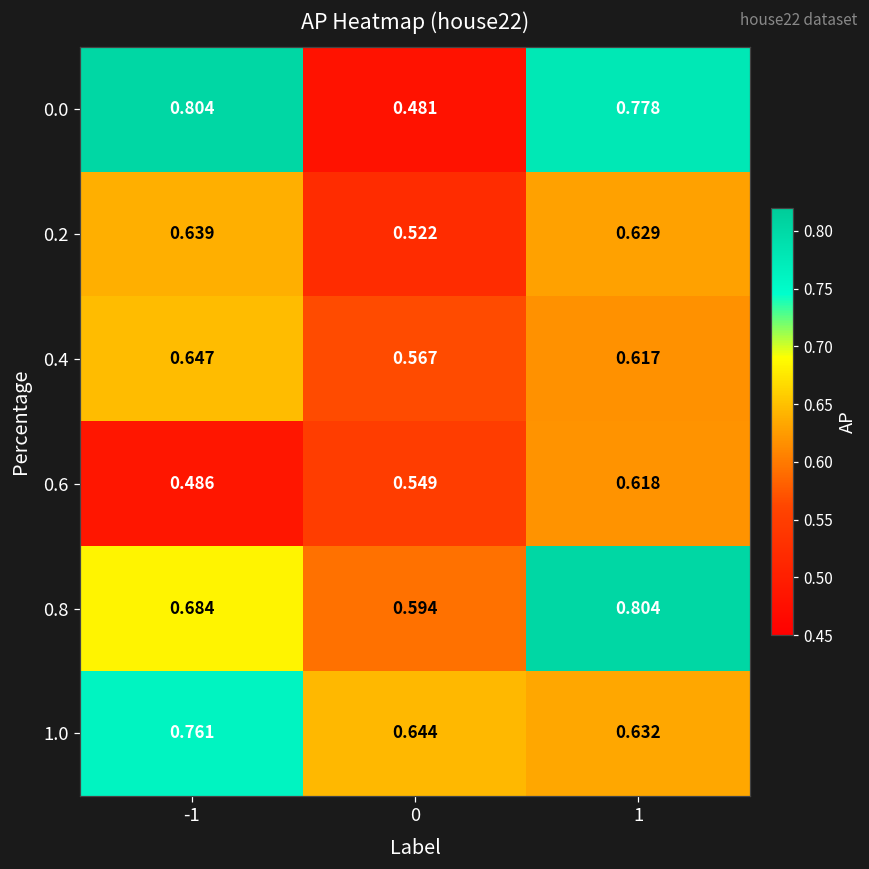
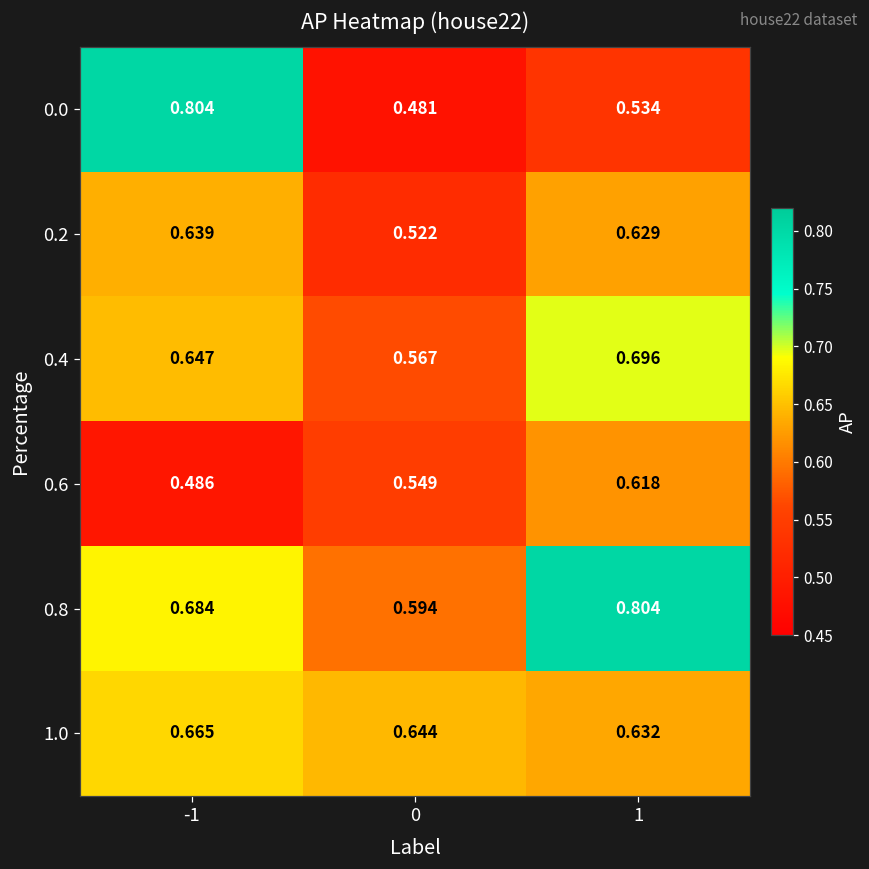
0.0, 1: 0.778 -> 0.534
0.4, 1: 0.617 -> 0.696
1.0, -1: 0.761 -> 0.665
